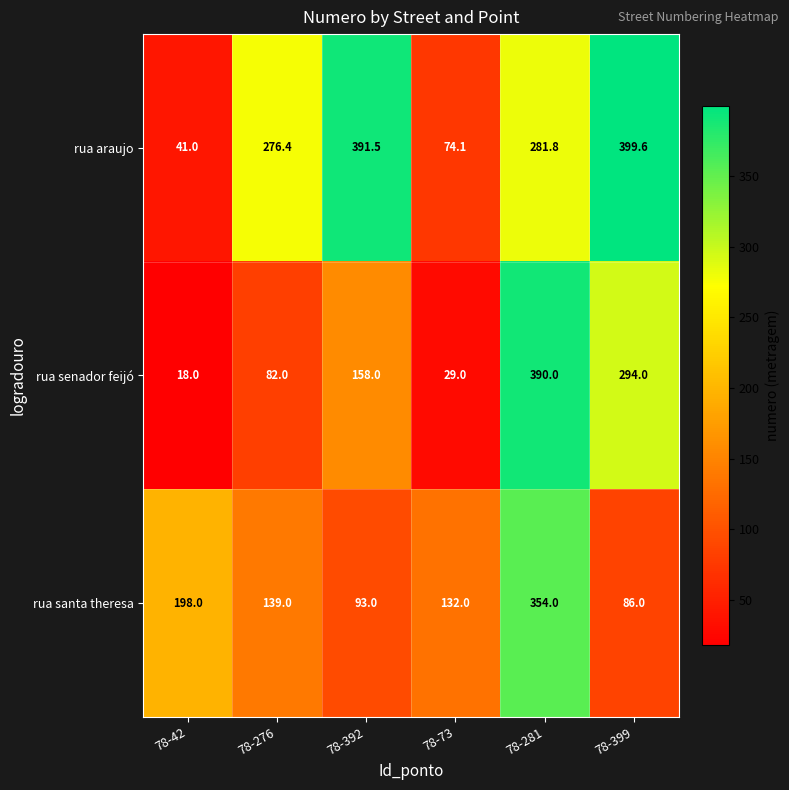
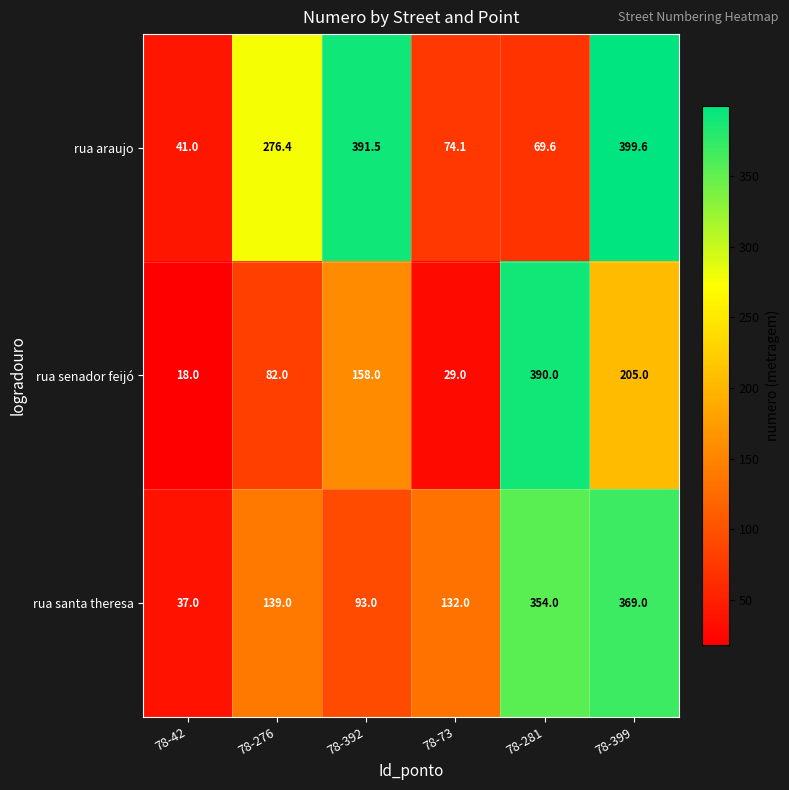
rua araujo, 78-281: 281.8 -> 69.6
rua senador feijó, 78-399: 294.0 -> 205.0
rua santa theresa, 78-42: 198.0 -> 37.0
rua santa theresa, 78-399: 86.0 -> 369.0
